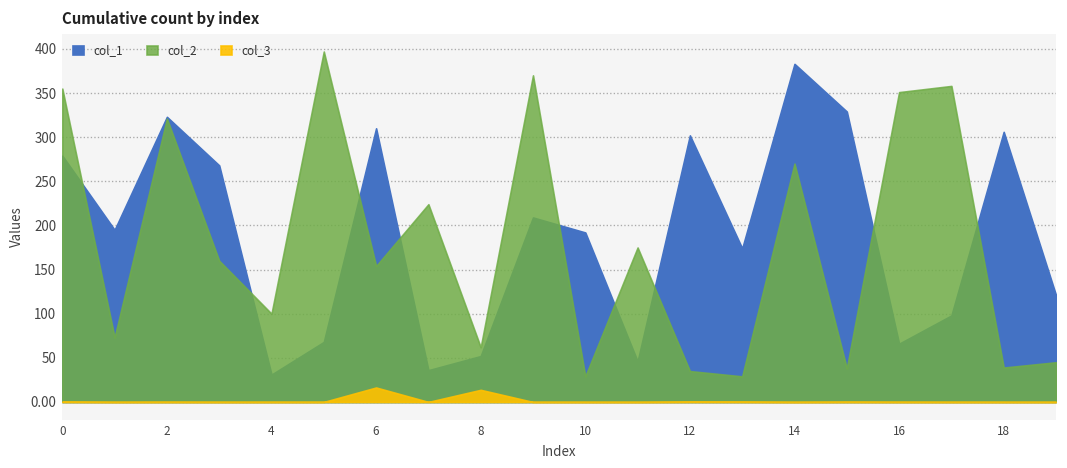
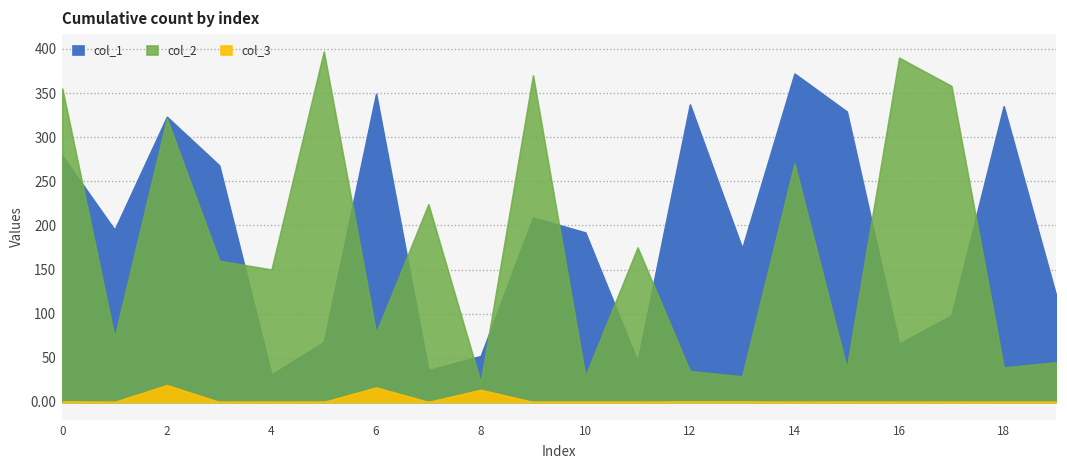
col_3, 2: 0 -> 20
col_2, 4: 100 -> 150
col_1, 6: 310 -> 350
col_2, 6: 150 -> 80
col_2, 8: 60 -> 20
col_1, 12: 300 -> 340
col_1, 14: 380 -> 370
col_2, 16: 350 -> 390
col_1, 18: 310 -> 340
